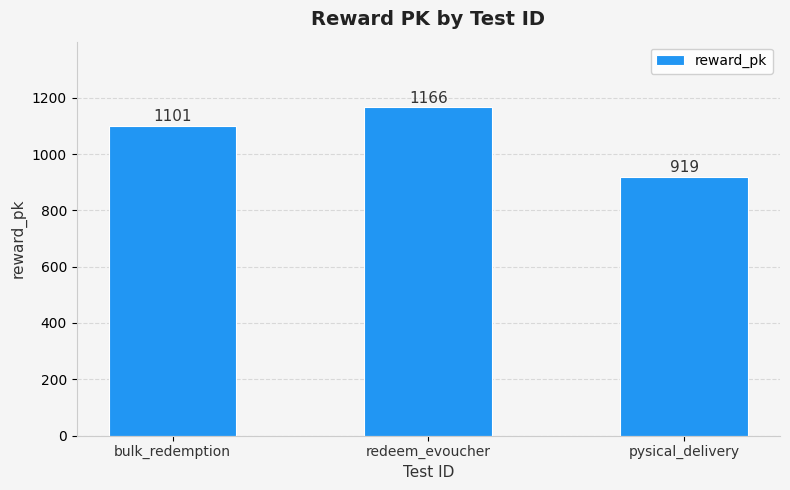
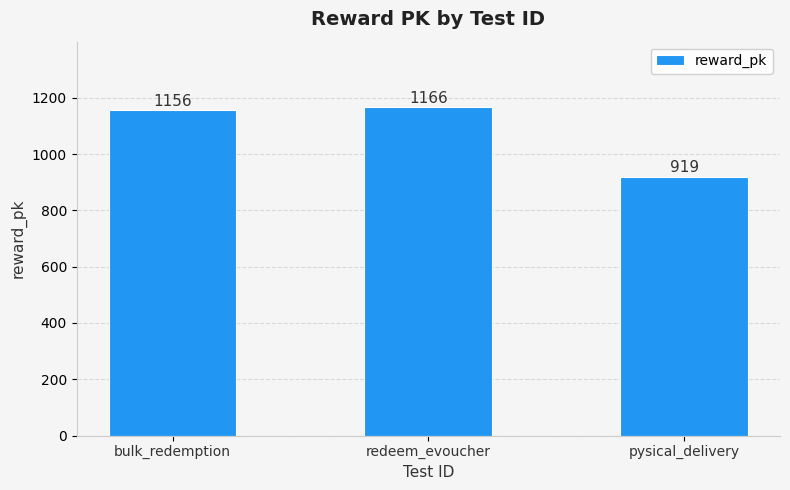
bulk_redemption: 1101 -> 1156
